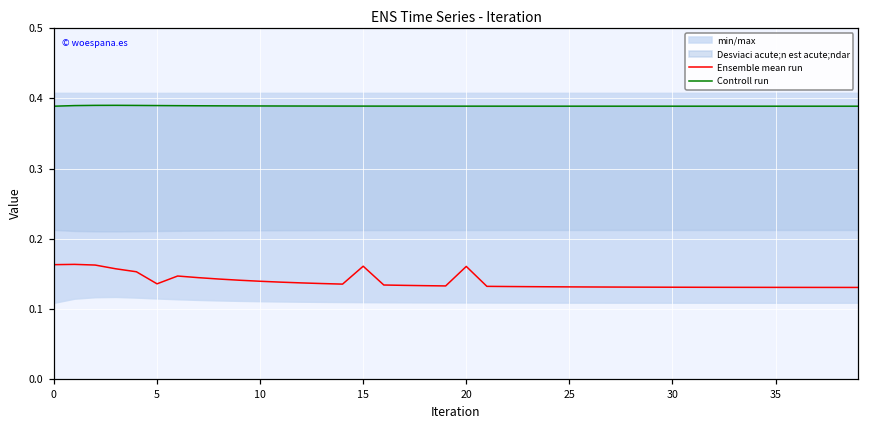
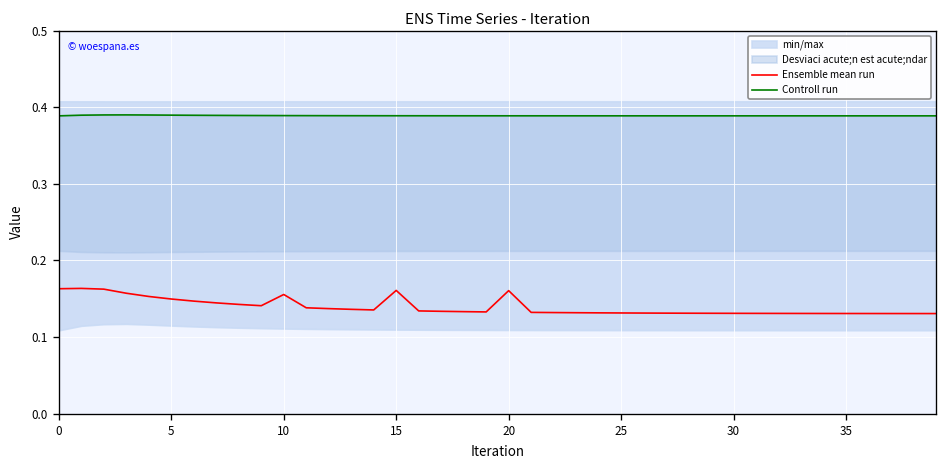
Ensemble mean run, 5: 0.14 -> 0.15
Ensemble mean run, 10: 0.14 -> 0.16
